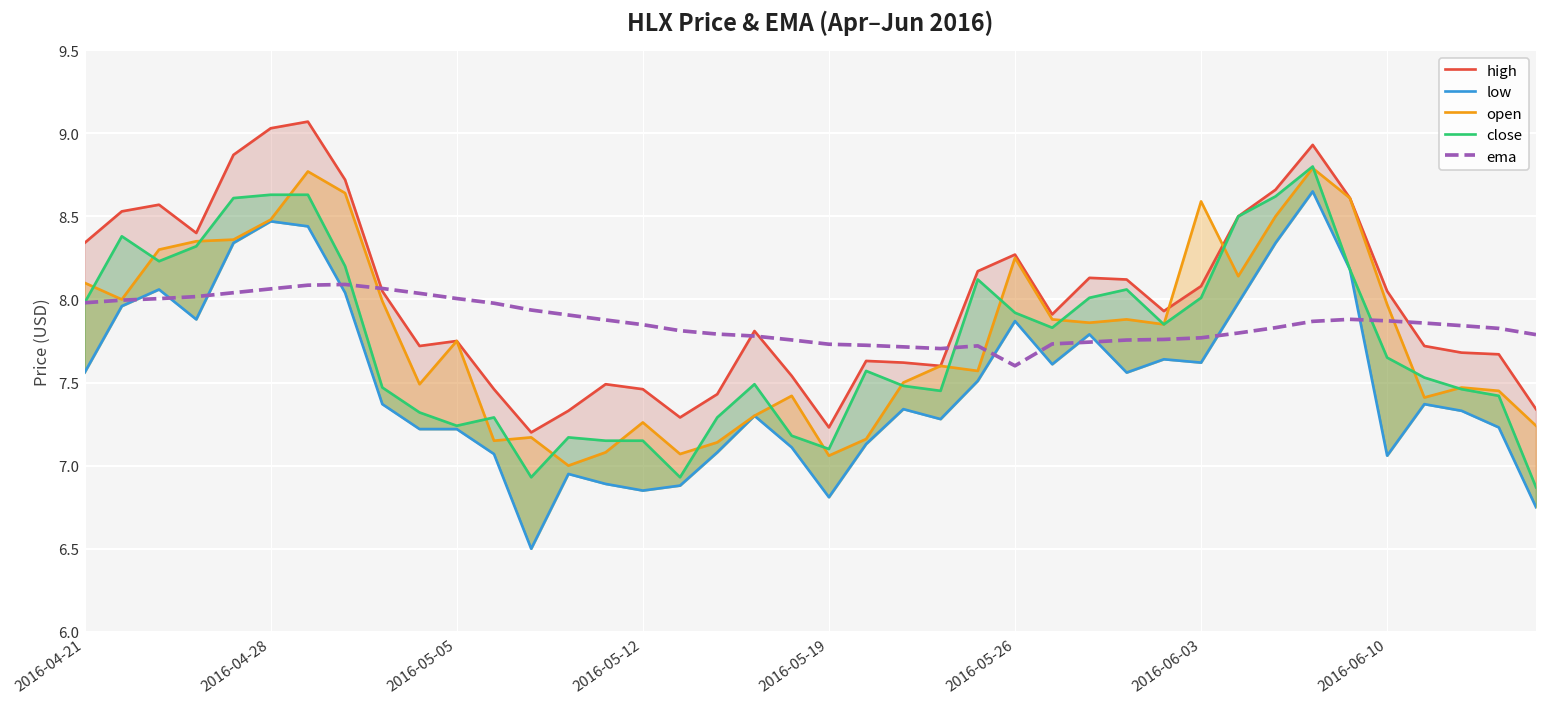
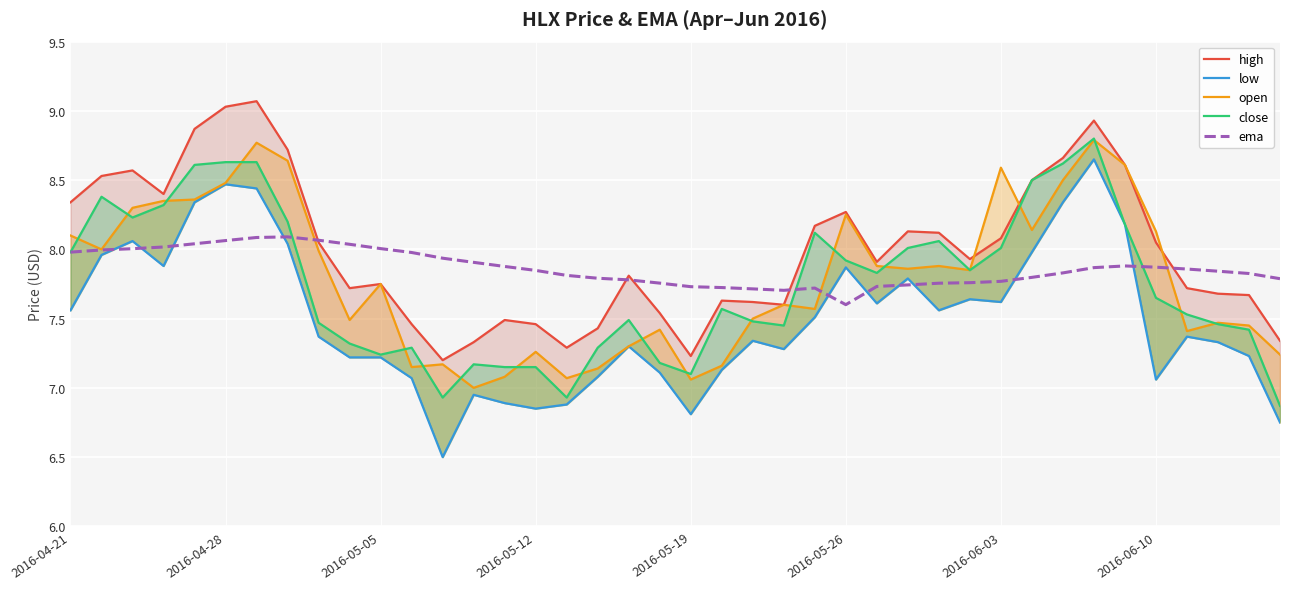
open, 2016-06-10: 7.97 -> 8.13
